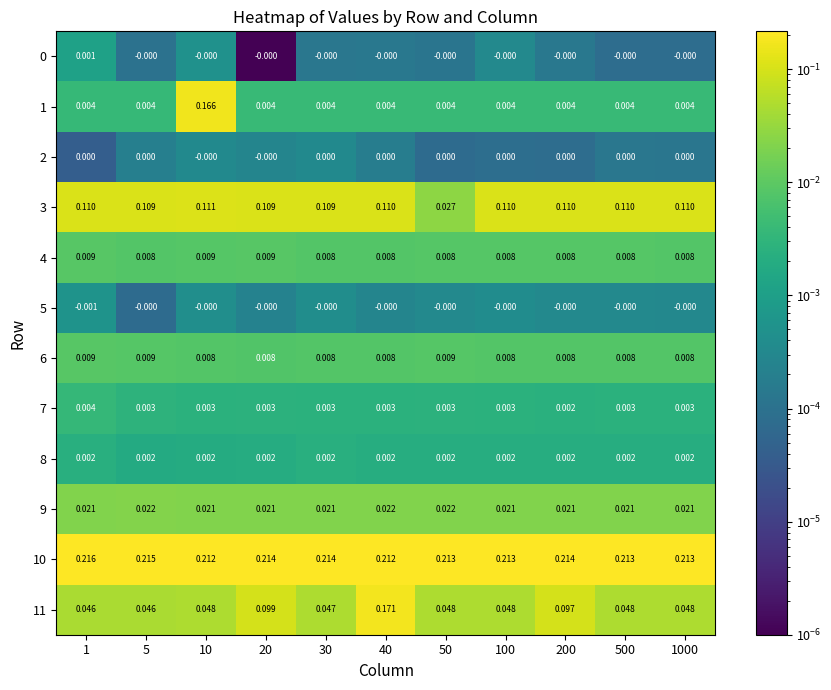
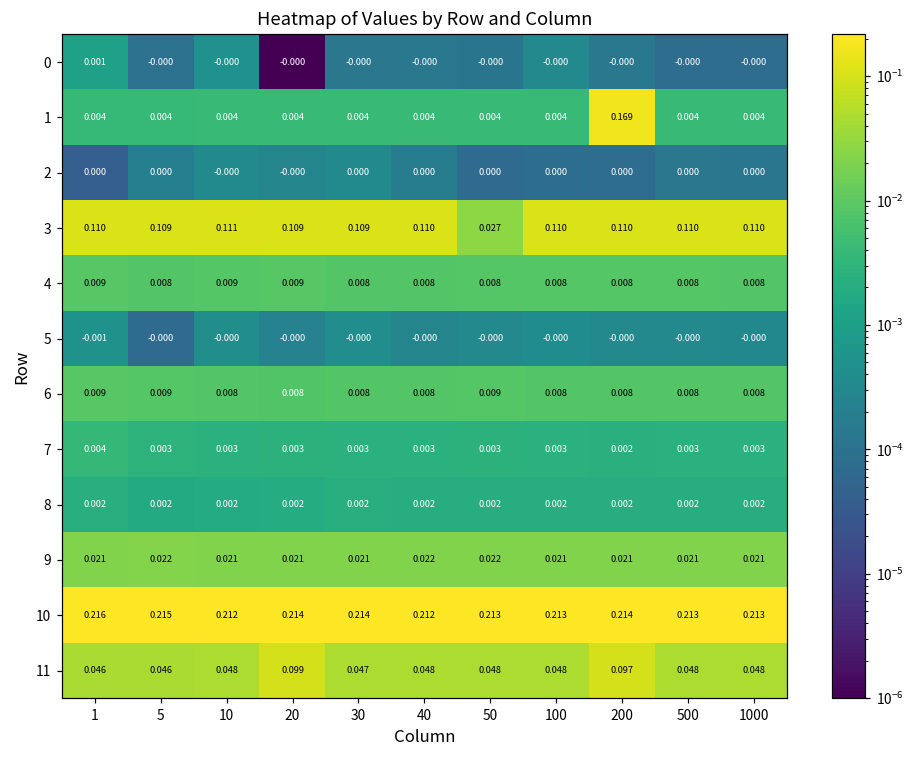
1, 10: 0.166 -> 0.004
1, 200: 0.004 -> 0.169
11, 40: 0.171 -> 0.048
